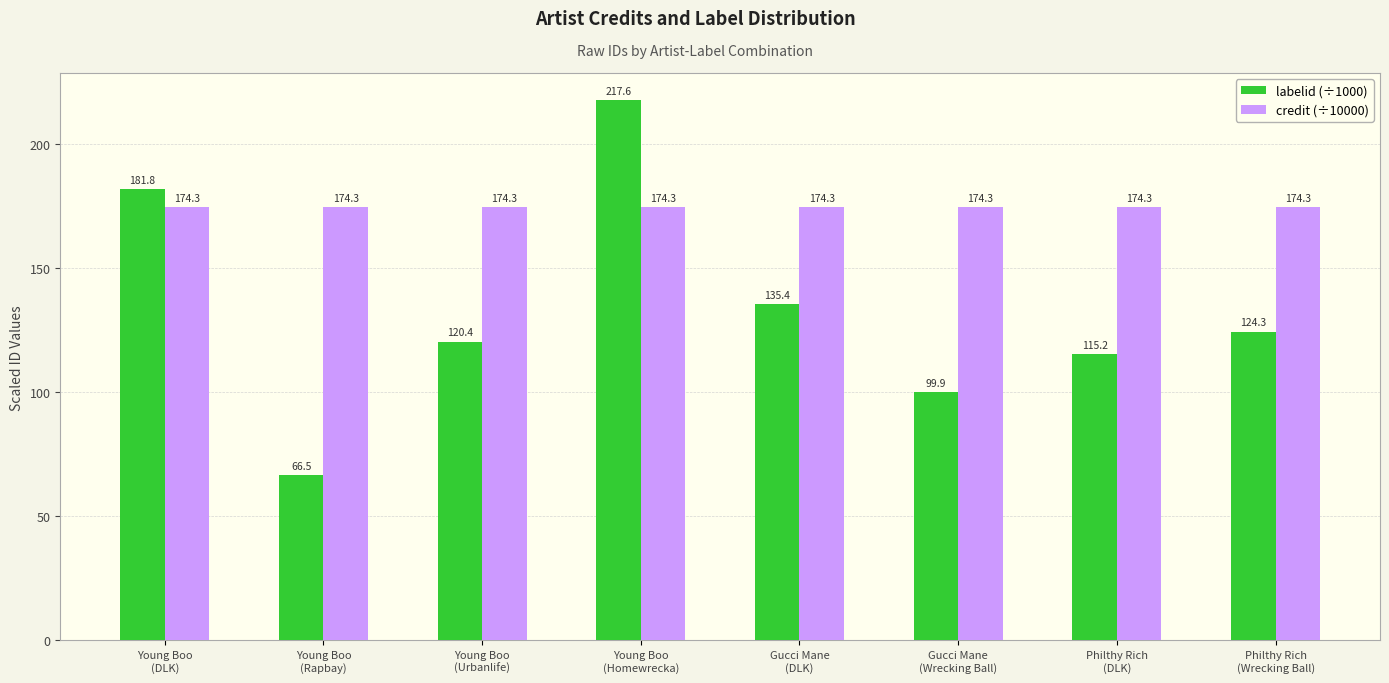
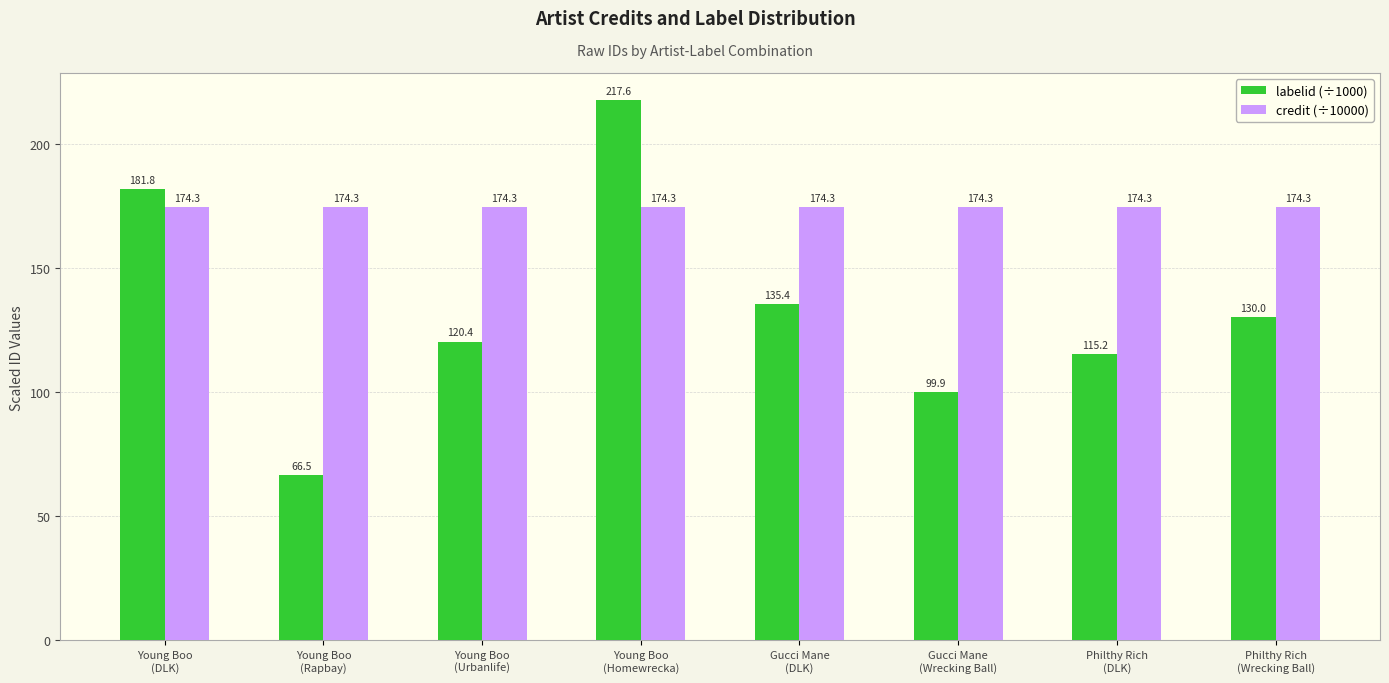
labelid (÷1000), Philthy Rich (Wrecking Ball): 124.3 -> 130.0
